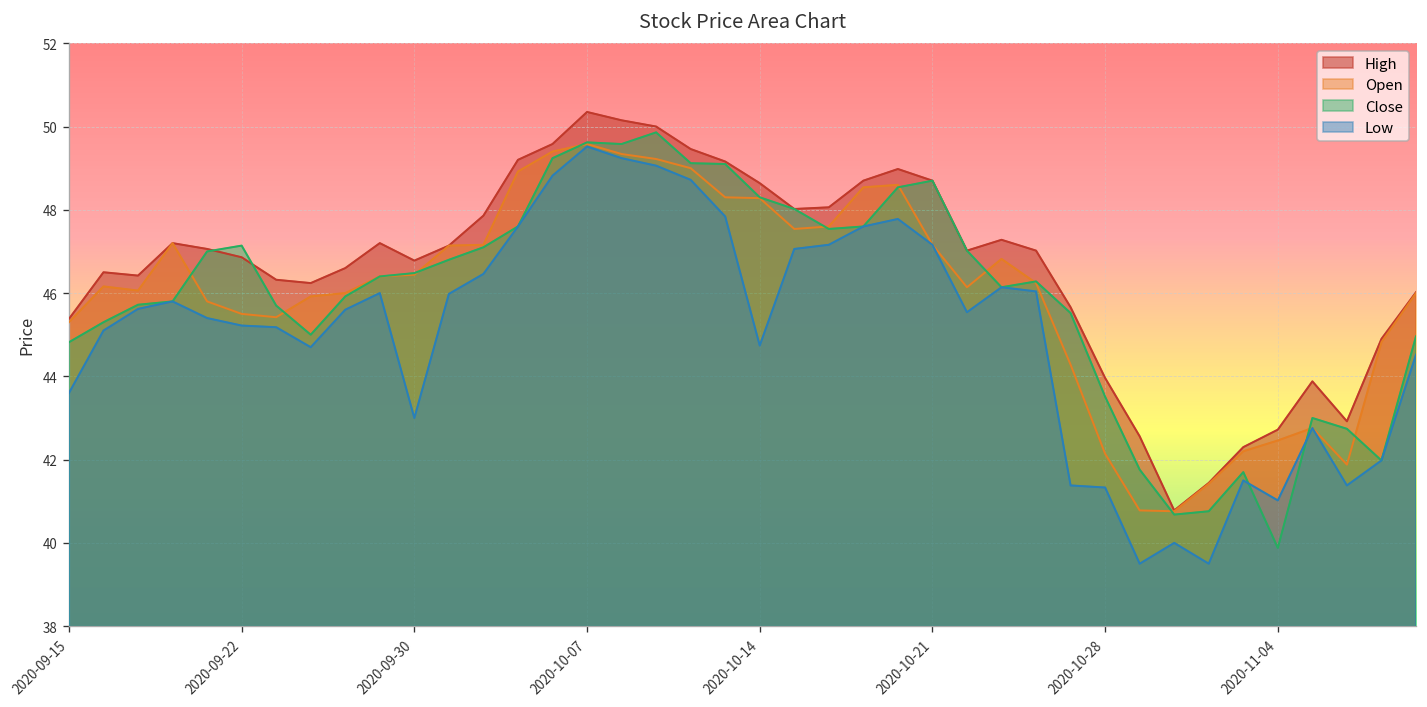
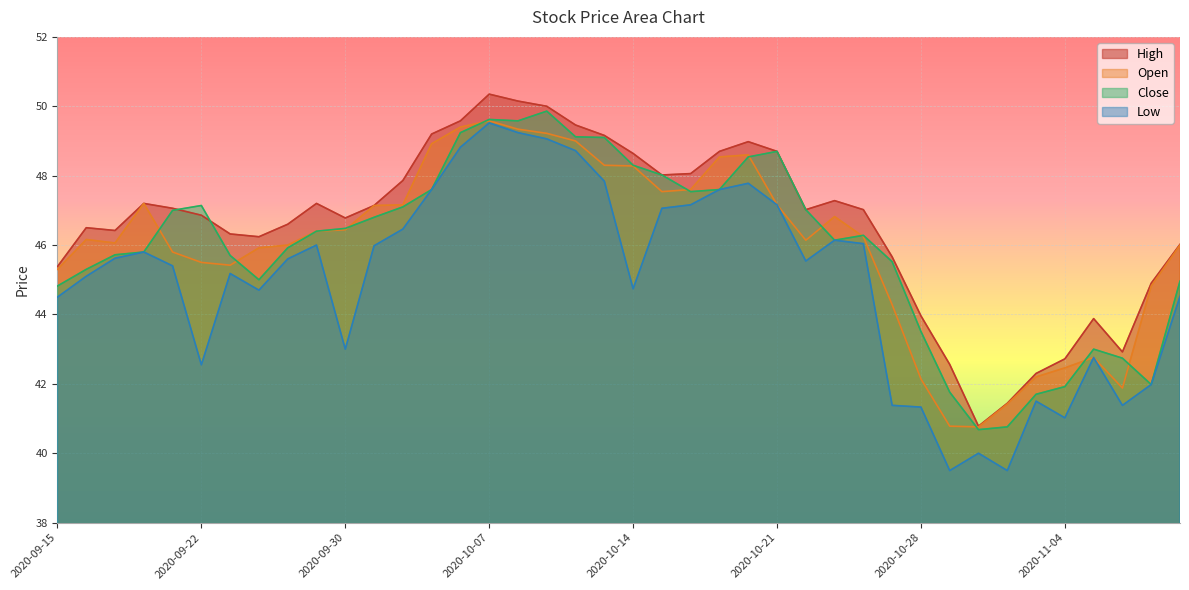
Low, 2020-09-15: 43.6 -> 44.5
Low, 2020-09-22: 45.2 -> 42.6
Close, 2020-11-04: 39.9 -> 41.9
